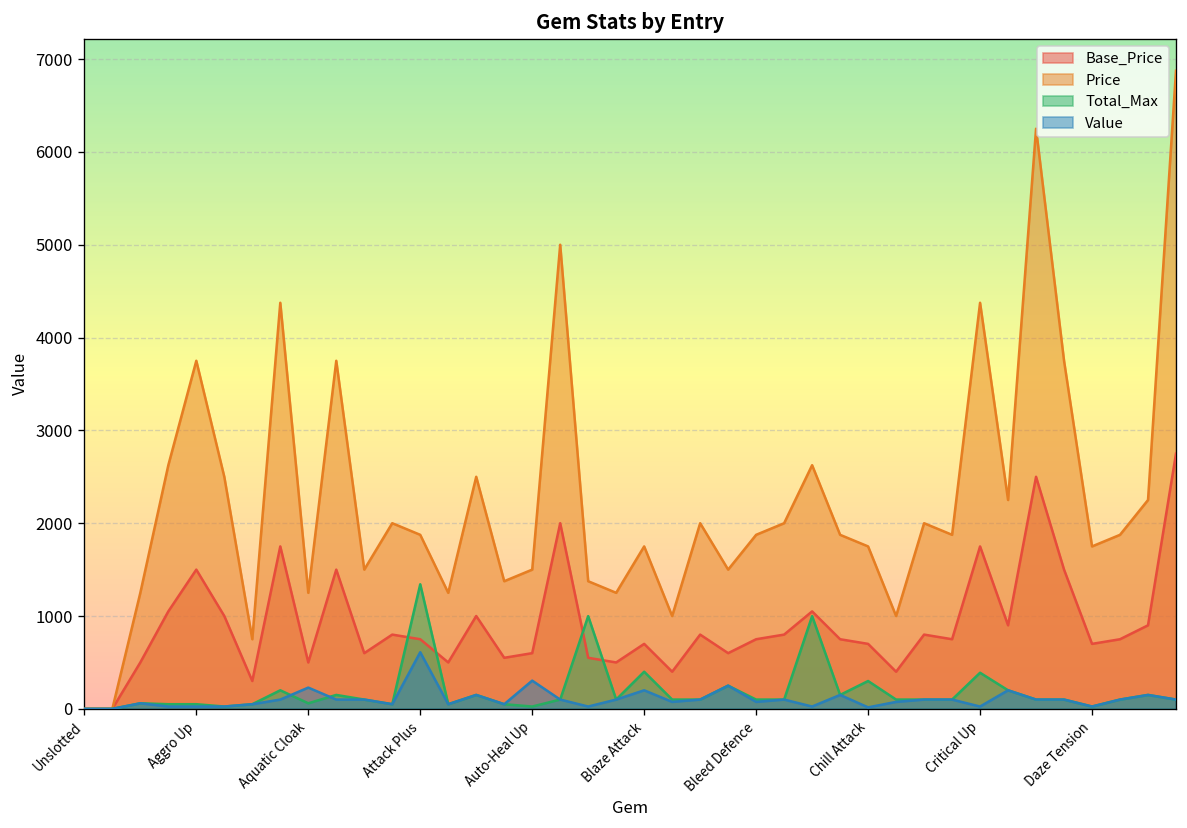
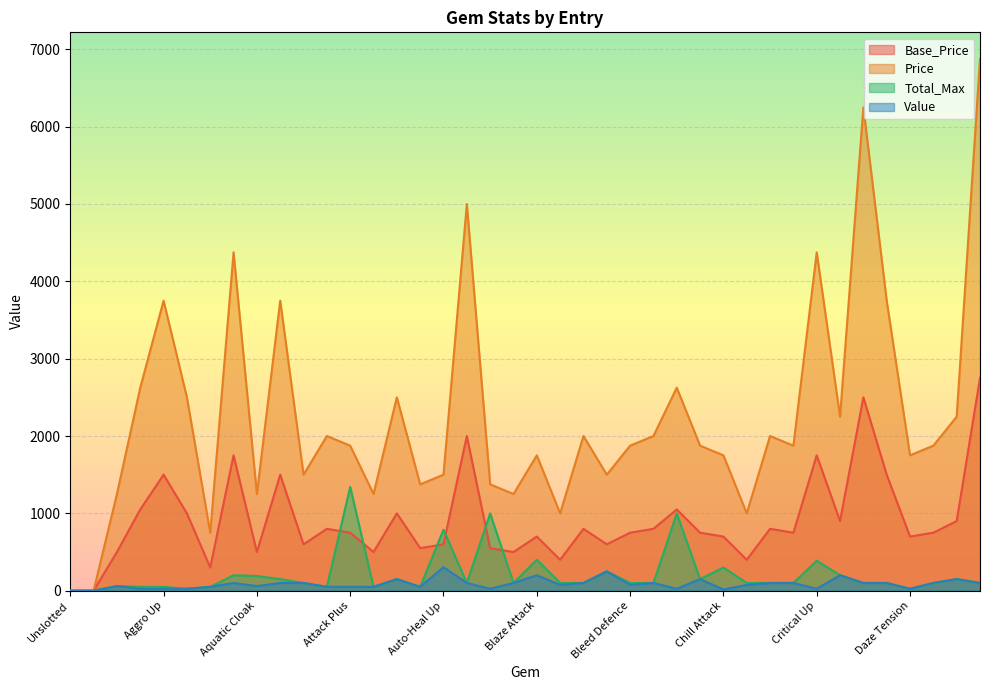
Total_Max, Aquatic Cloak: 100 -> 200
Value, Aquatic Cloak: 200 -> 100
Value, Attack Plus: 600 -> 100
Total_Max, Auto-Heal Up: 0 -> 800
